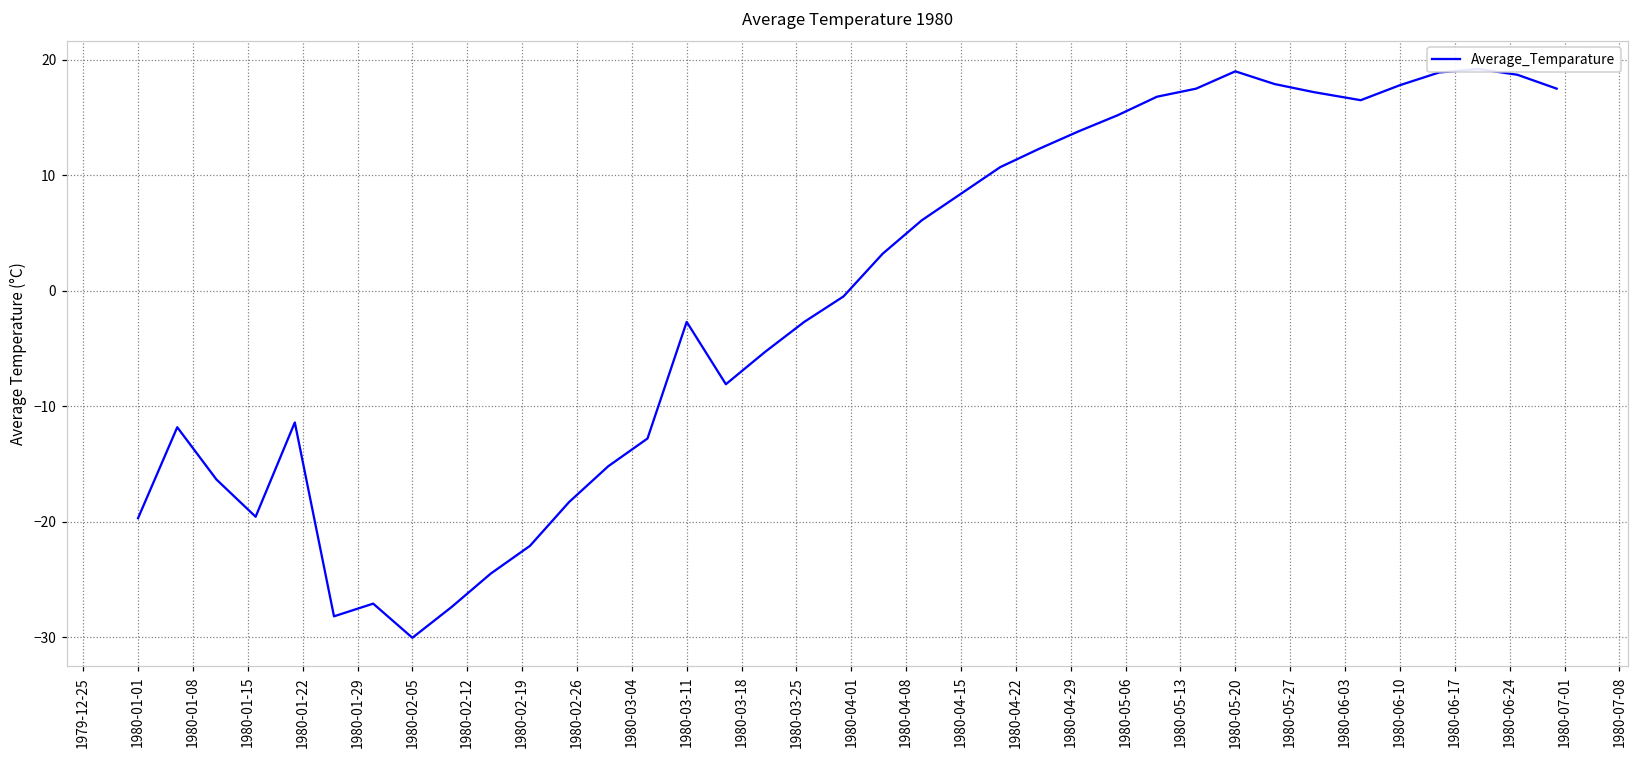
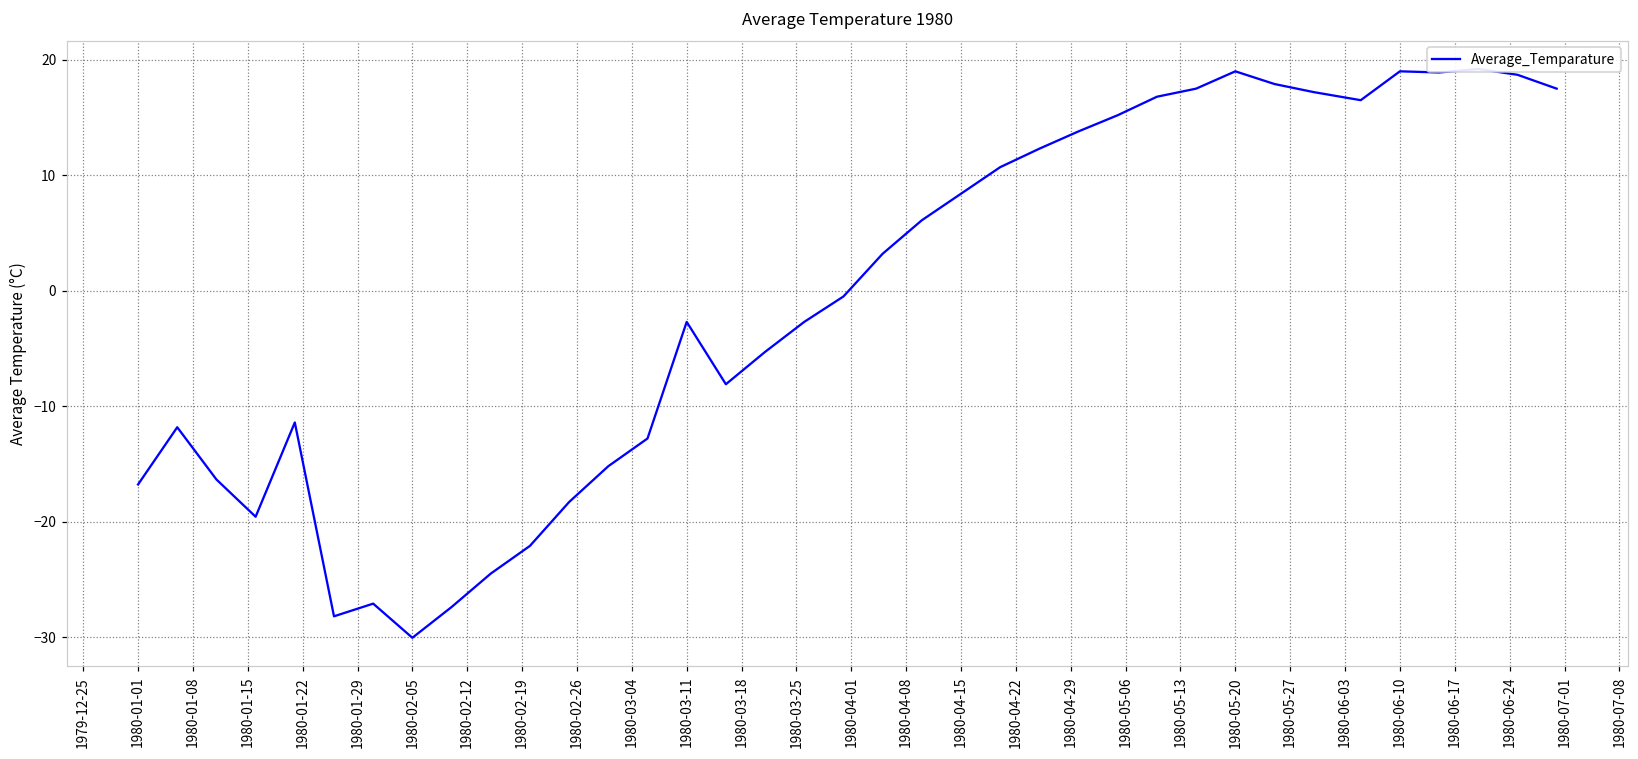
1980-01-01: -19.7 -> -16.8
1980-06-10: 17.8 -> 19.0
